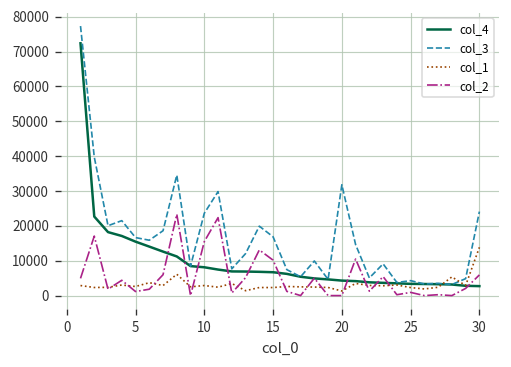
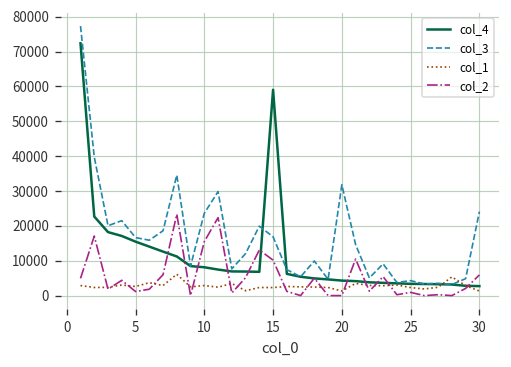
col_4, 15: 7000 -> 59000
col_1, 30: 14000 -> 1000
